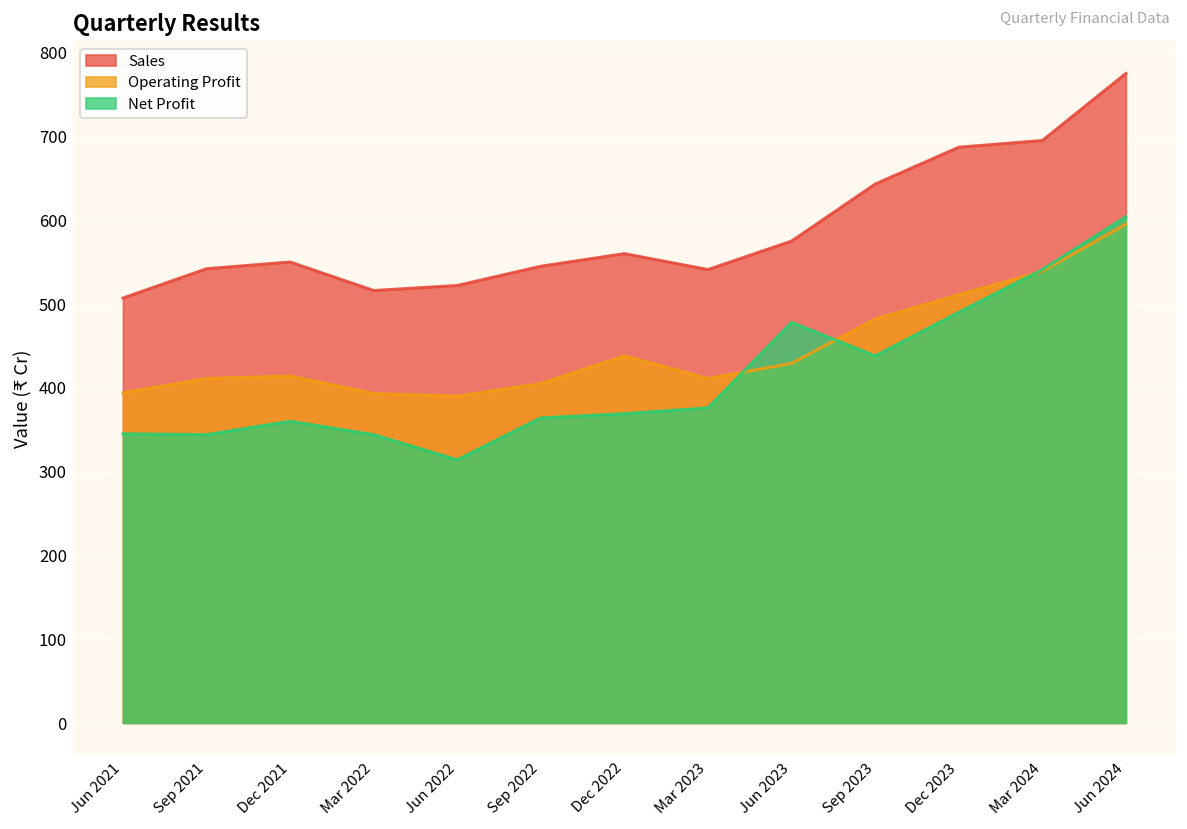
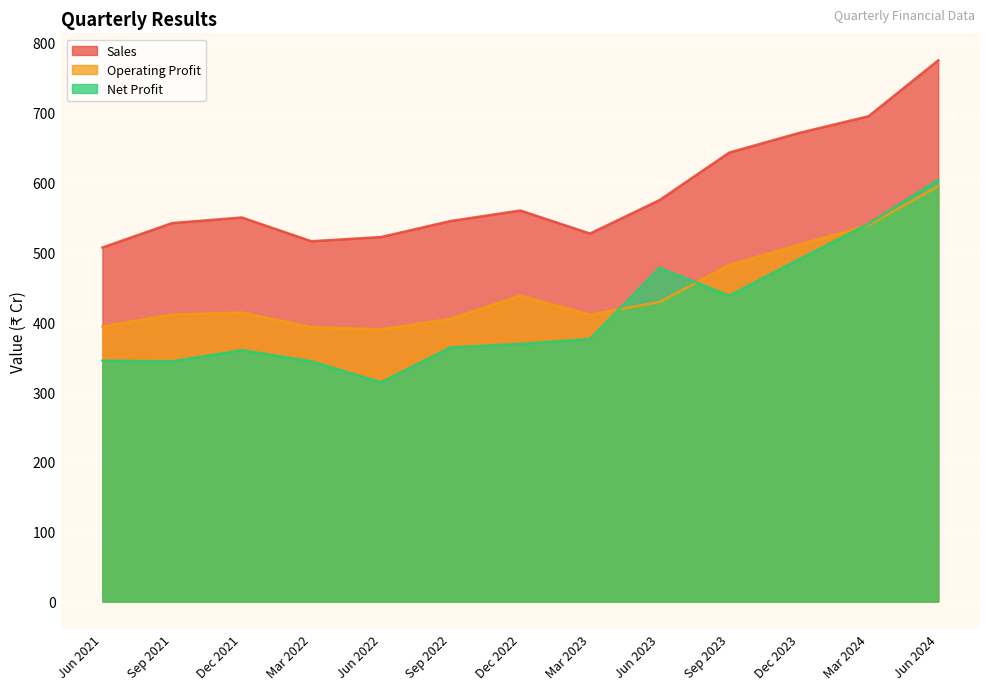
Sales, Mar 2023: 540 -> 530
Sales, Dec 2023: 690 -> 670
